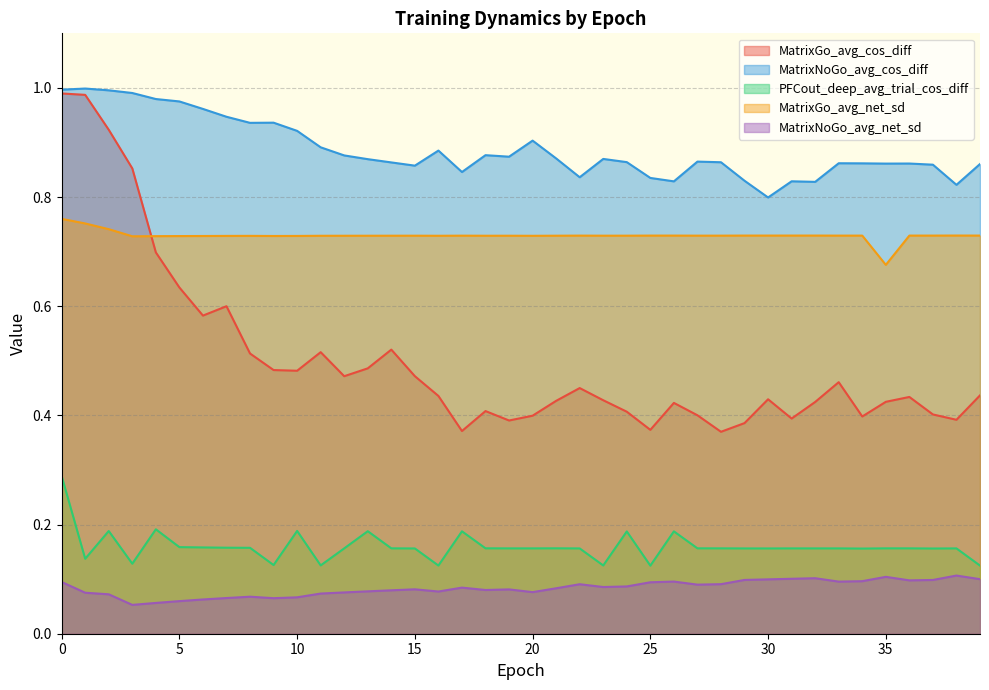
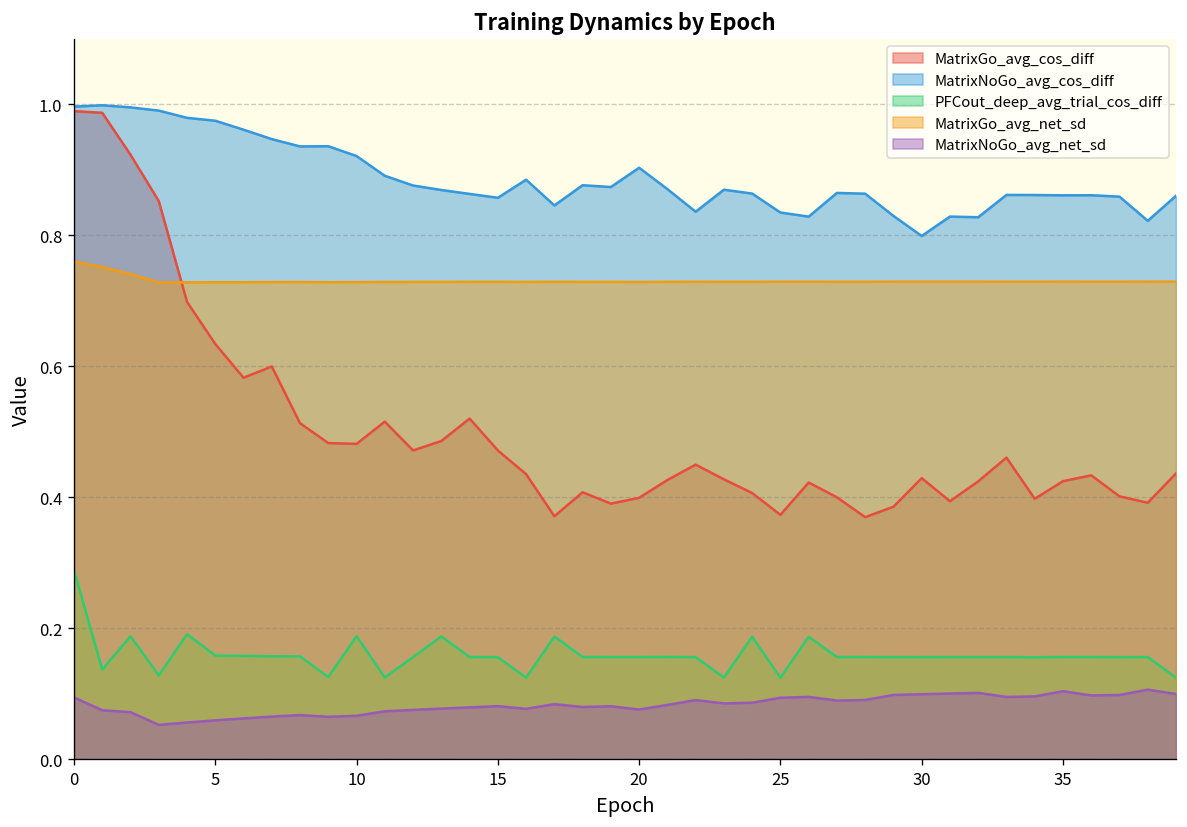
MatrixGo_avg_net_sd, 35: 0.68 -> 0.73
